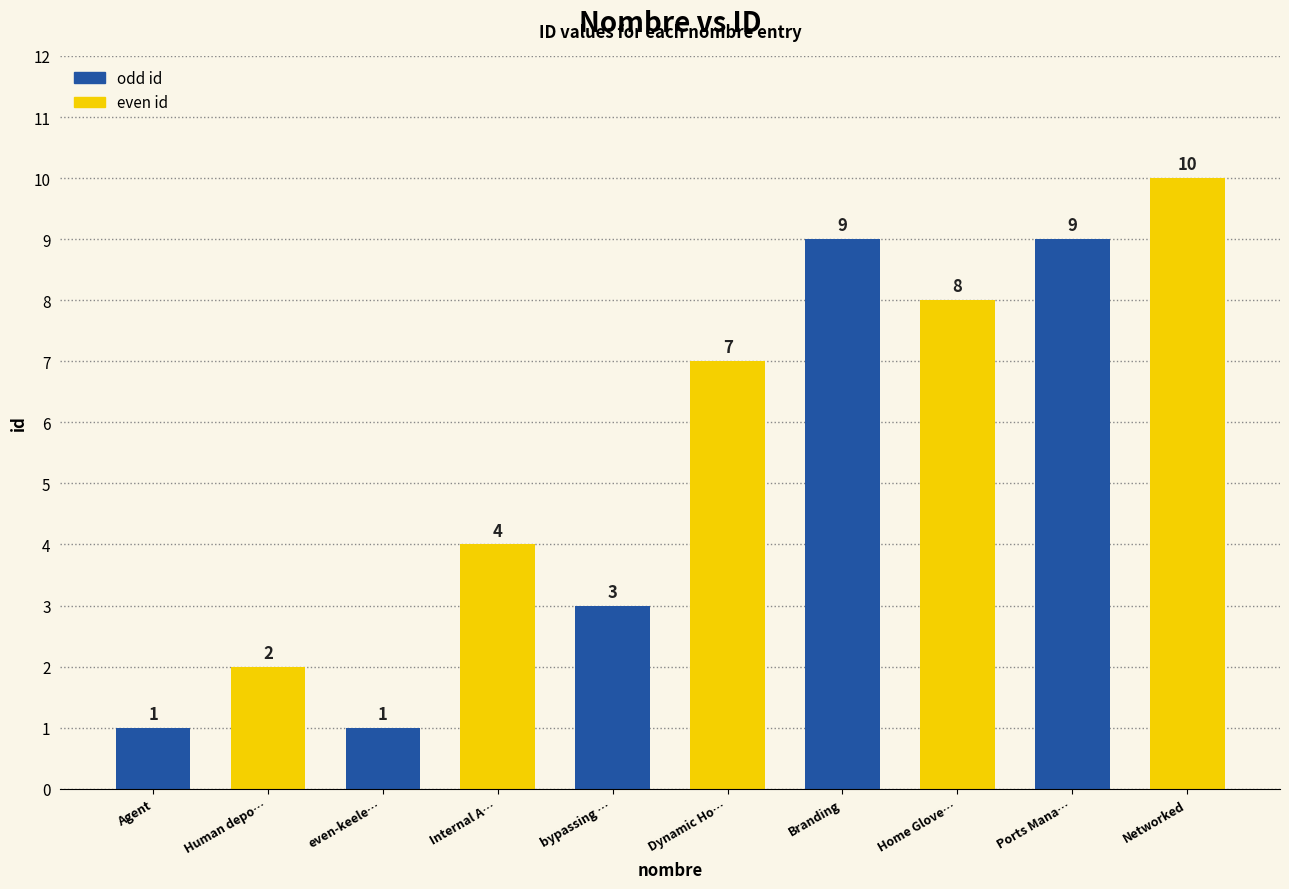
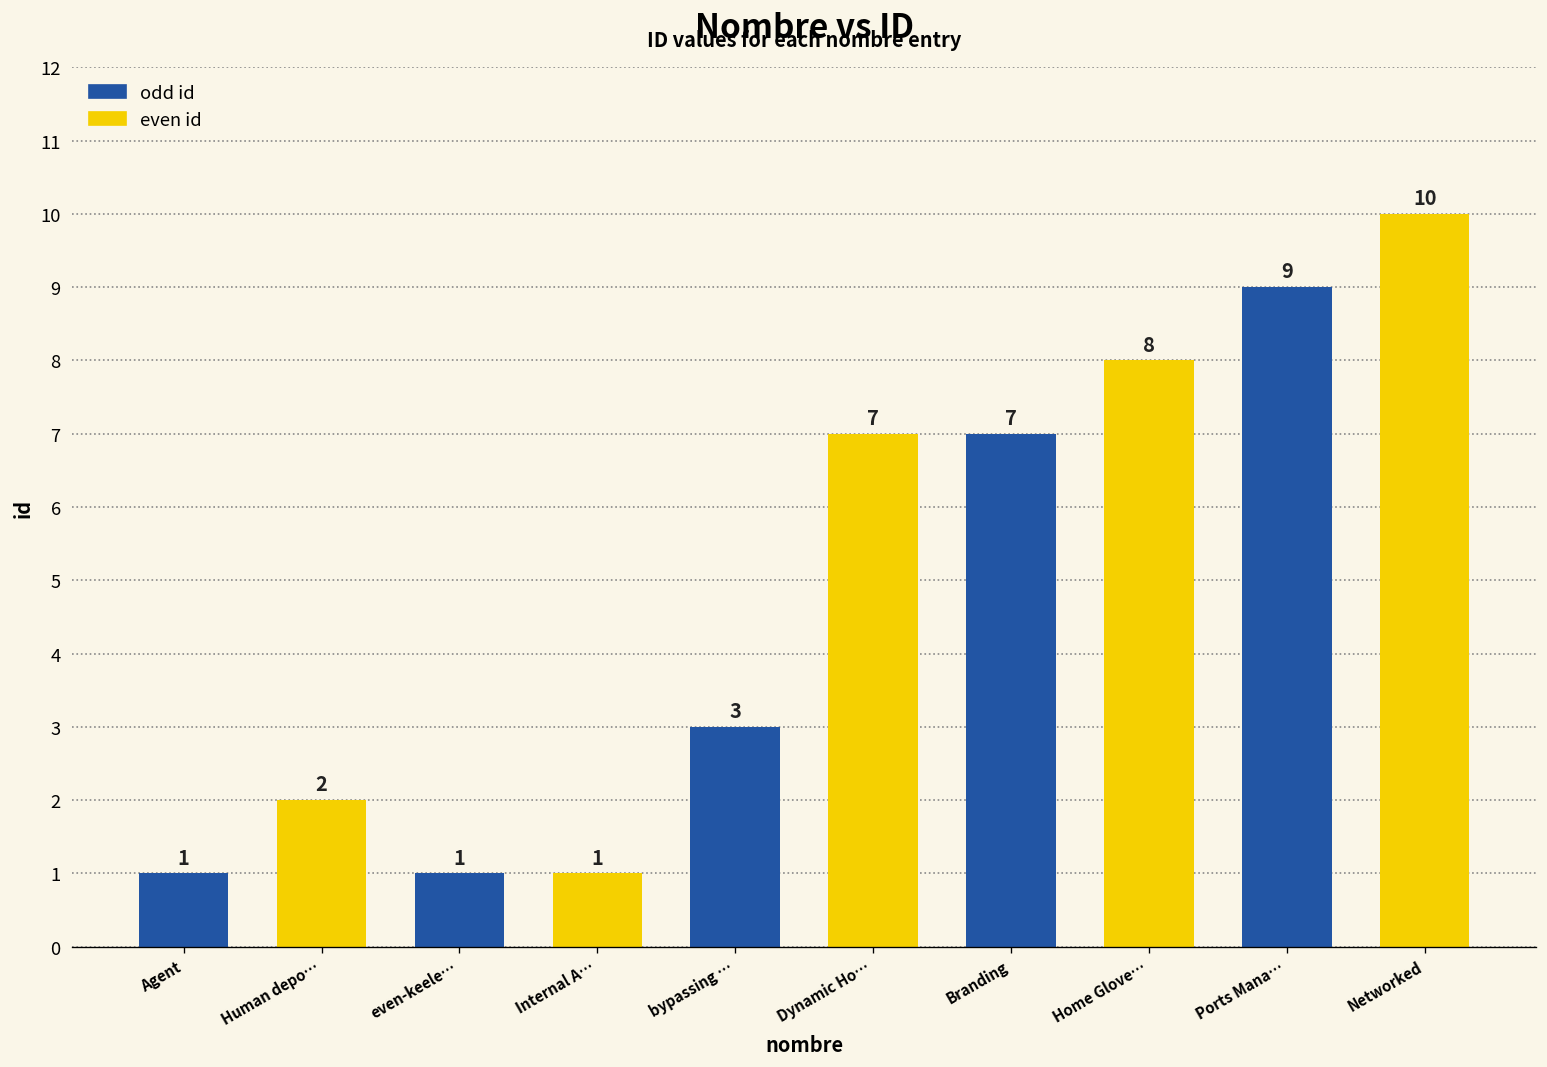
Internal A…: 4 -> 1
Branding: 9 -> 7
